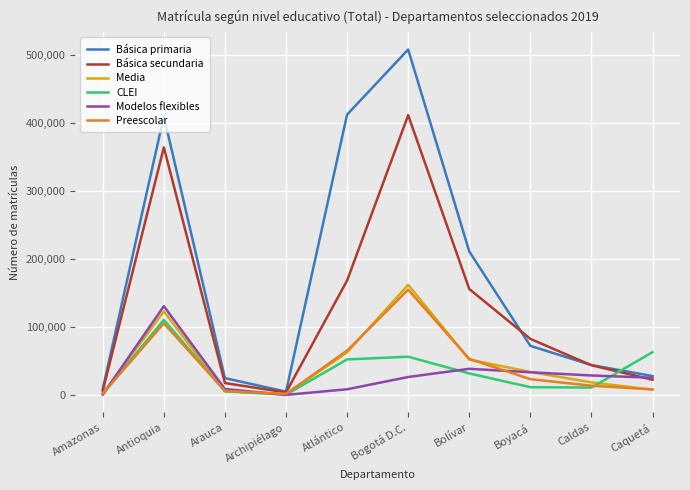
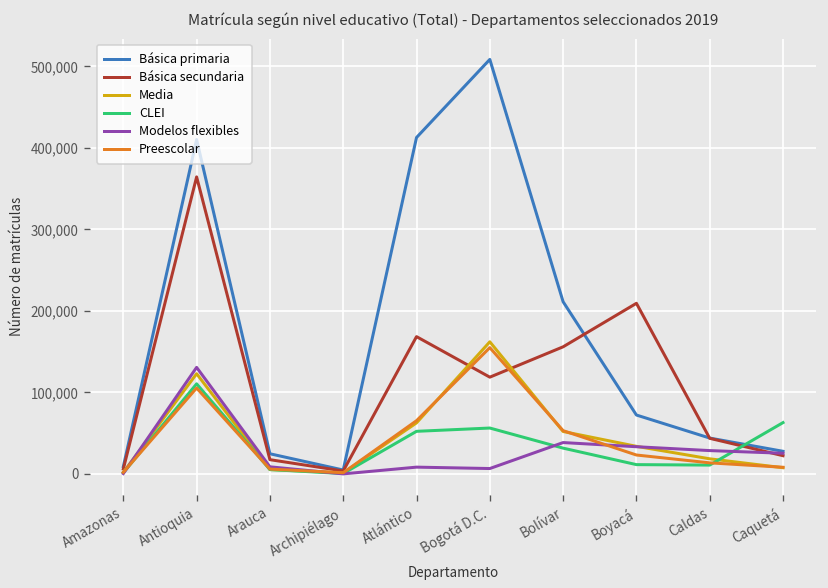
Básica secundaria, Bogotá D.C.: 410,000 -> 120,000
Modelos flexibles, Bogotá D.C.: 30,000 -> 10,000
Básica secundaria, Boyacá: 80,000 -> 210,000
